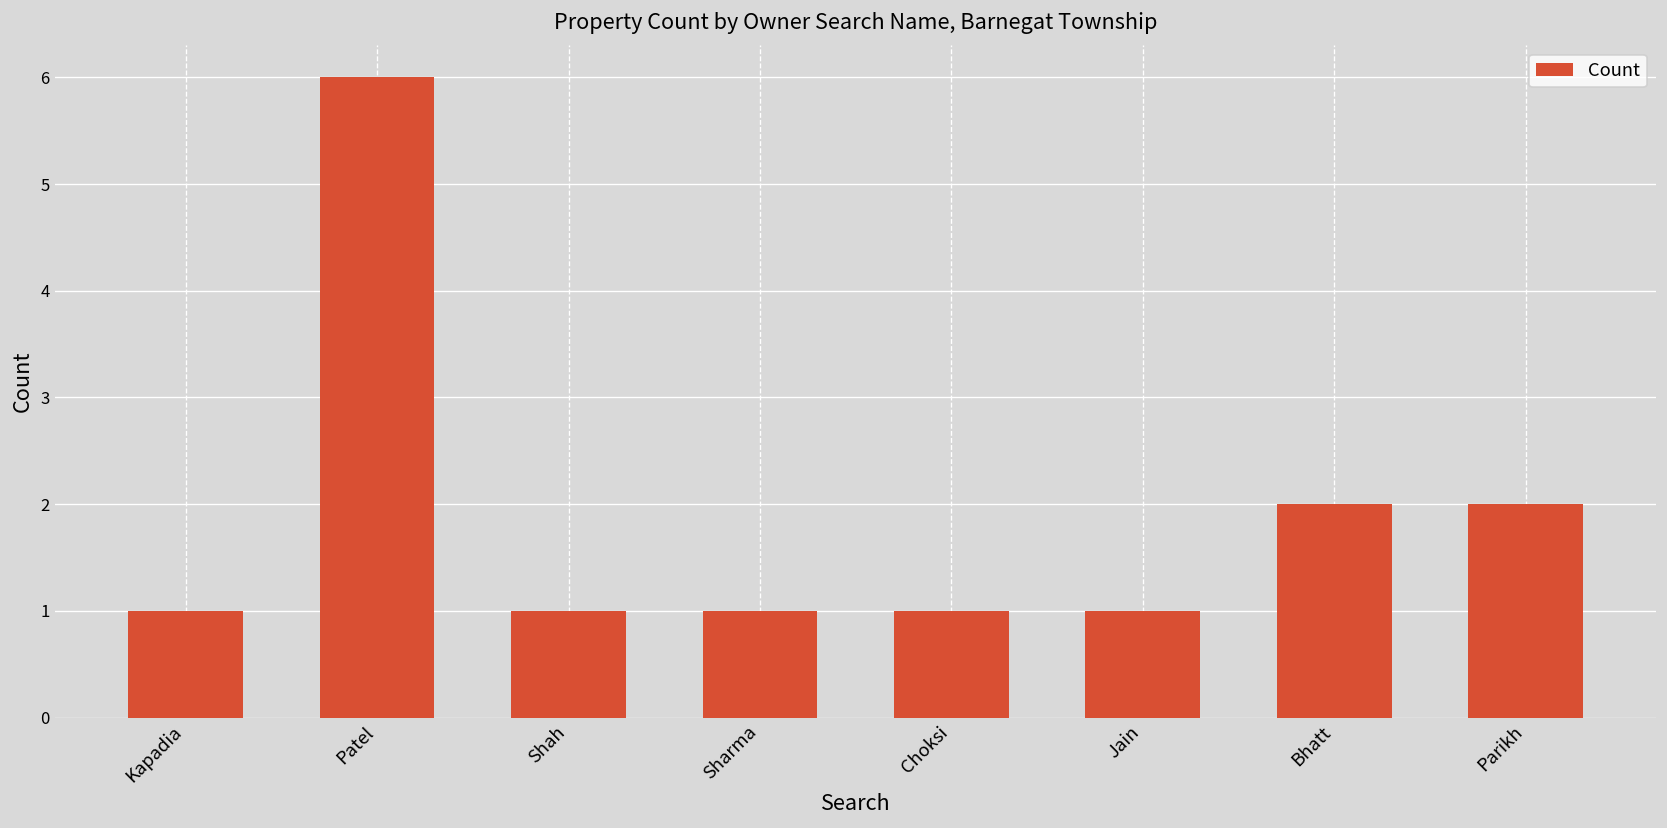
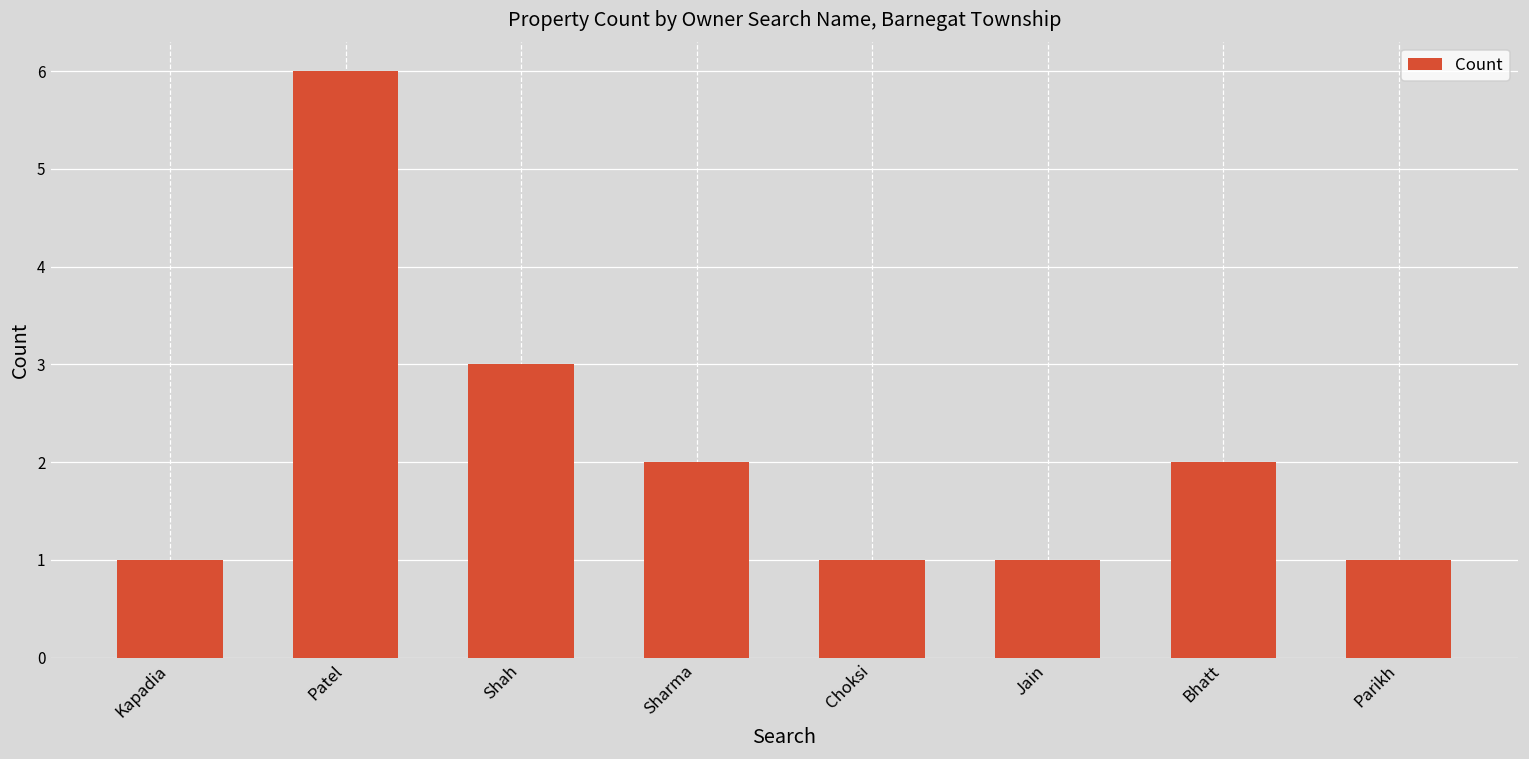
Shah: 1 -> 3
Sharma: 1 -> 2
Parikh: 2 -> 1
